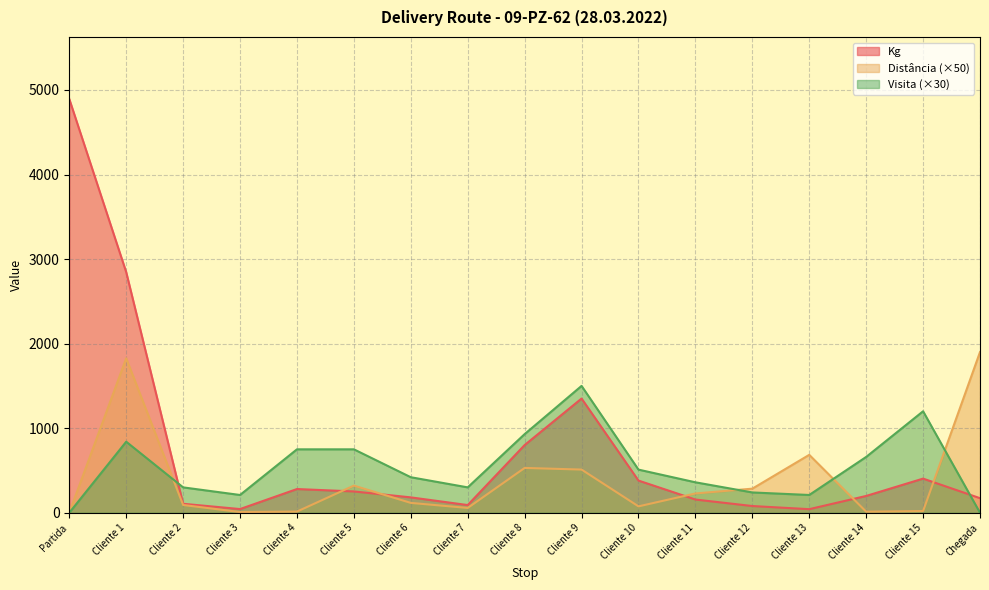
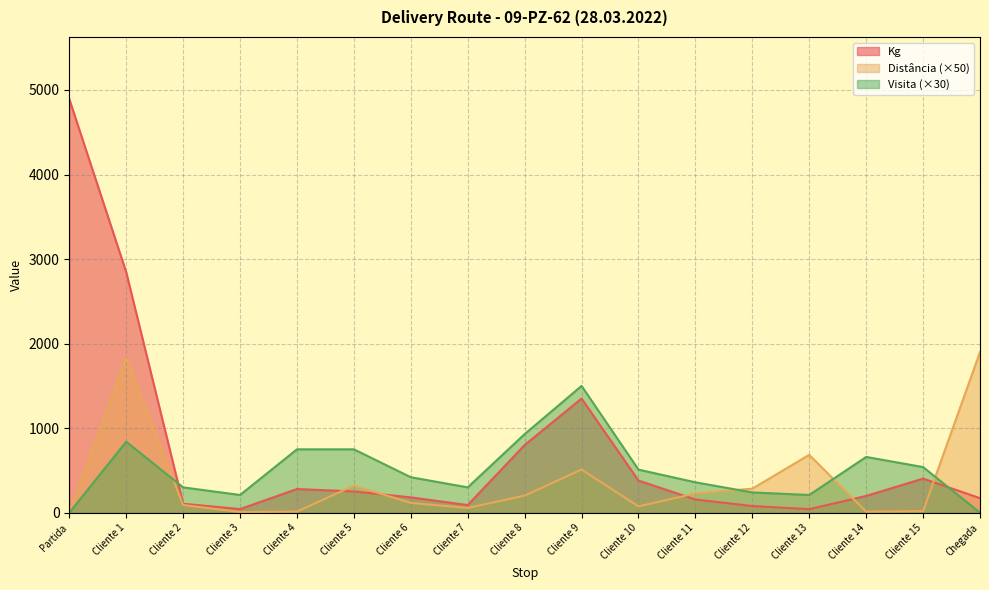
Distância (×50), Cliente 8: 500 -> 200
Visita (×30), Cliente 15: 1200 -> 500
